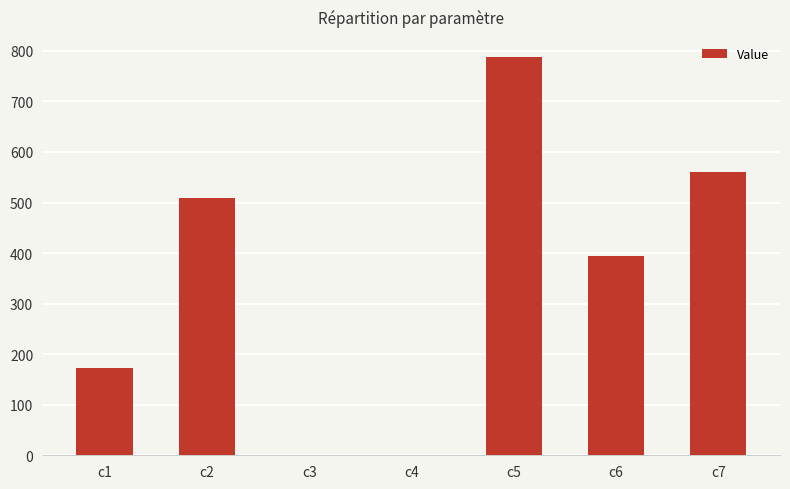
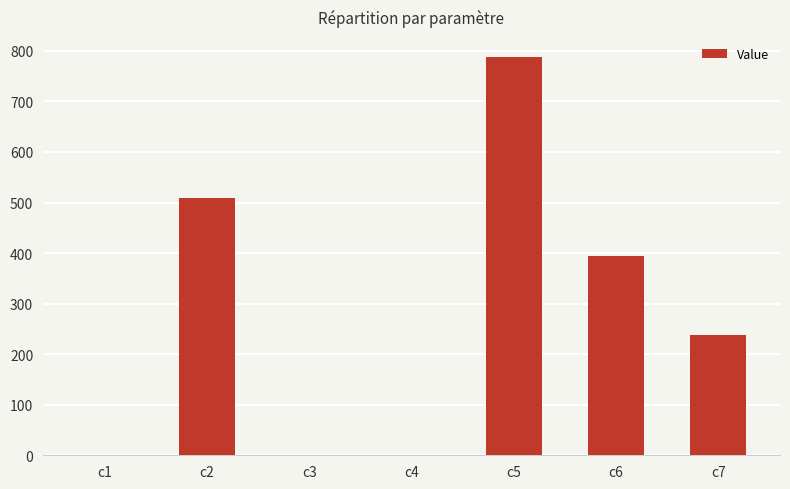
c1: 170 -> 0
c7: 560 -> 240
